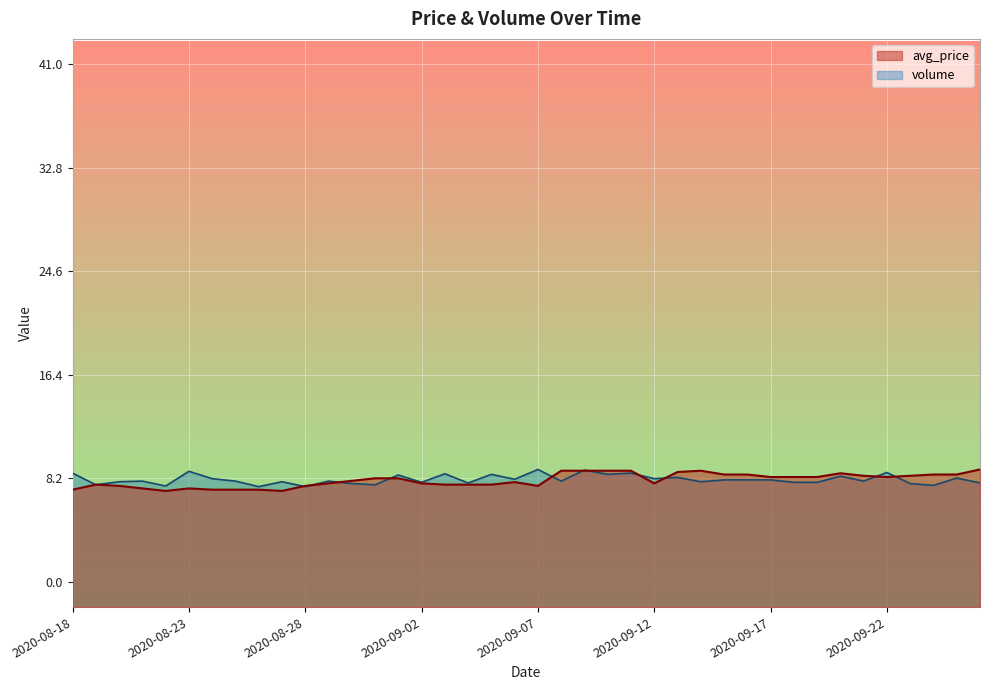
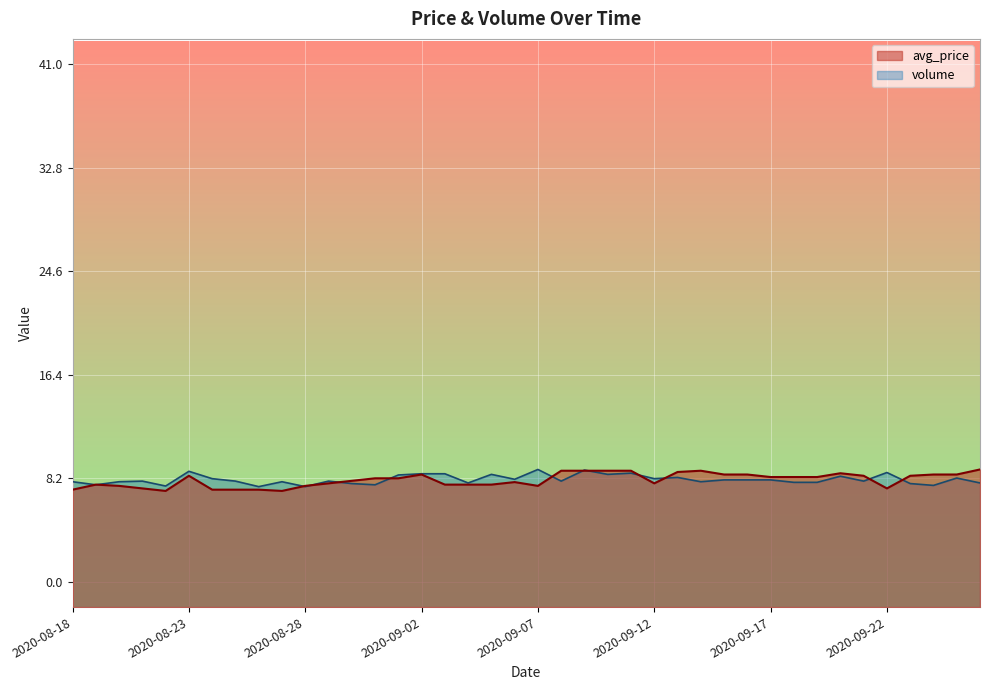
volume, 2020-08-18: 8.6 -> 7.9
avg_price, 2020-08-23: 7.4 -> 8.4
avg_price, 2020-09-02: 7.8 -> 8.5
volume, 2020-09-02: 7.9 -> 8.6
avg_price, 2020-09-22: 8.3 -> 7.4
